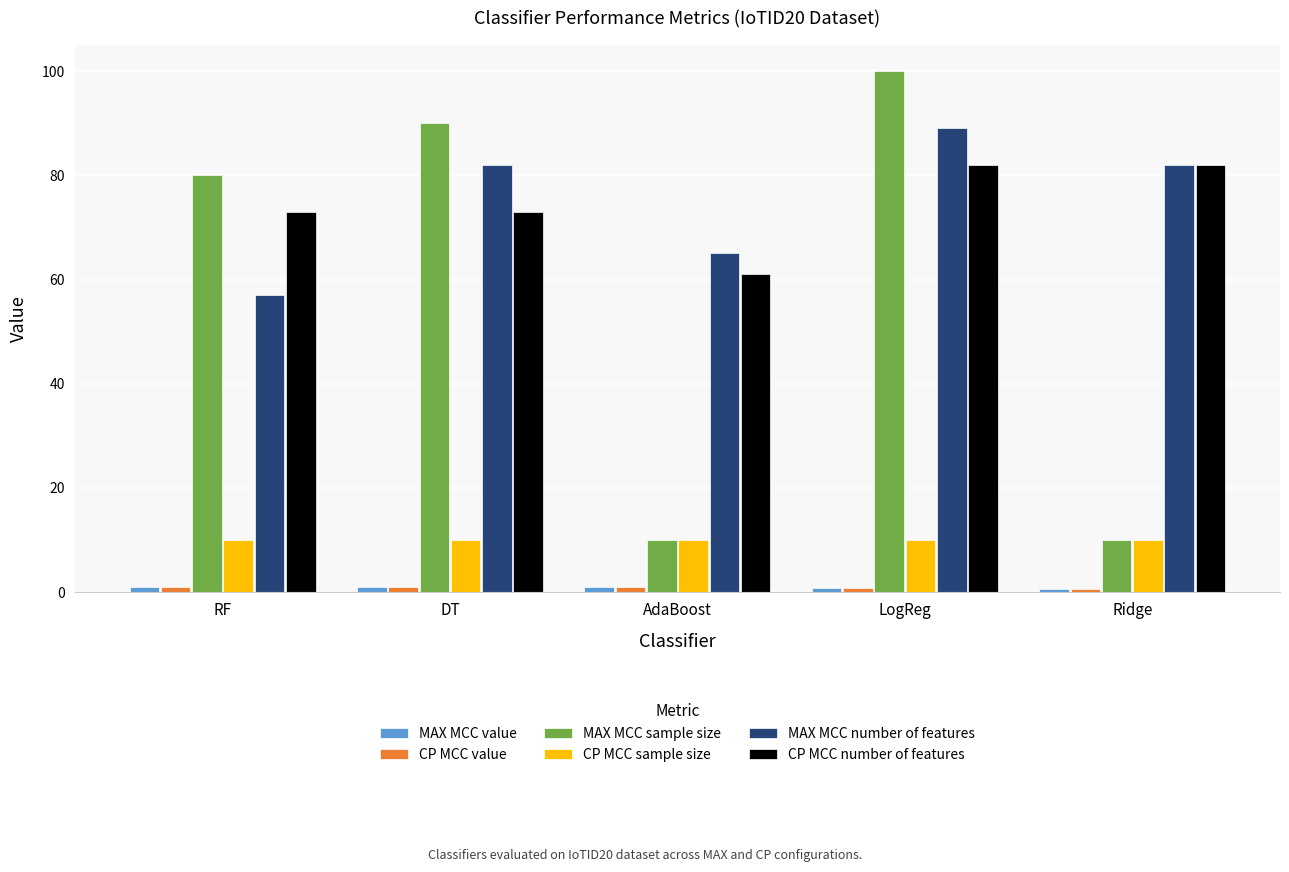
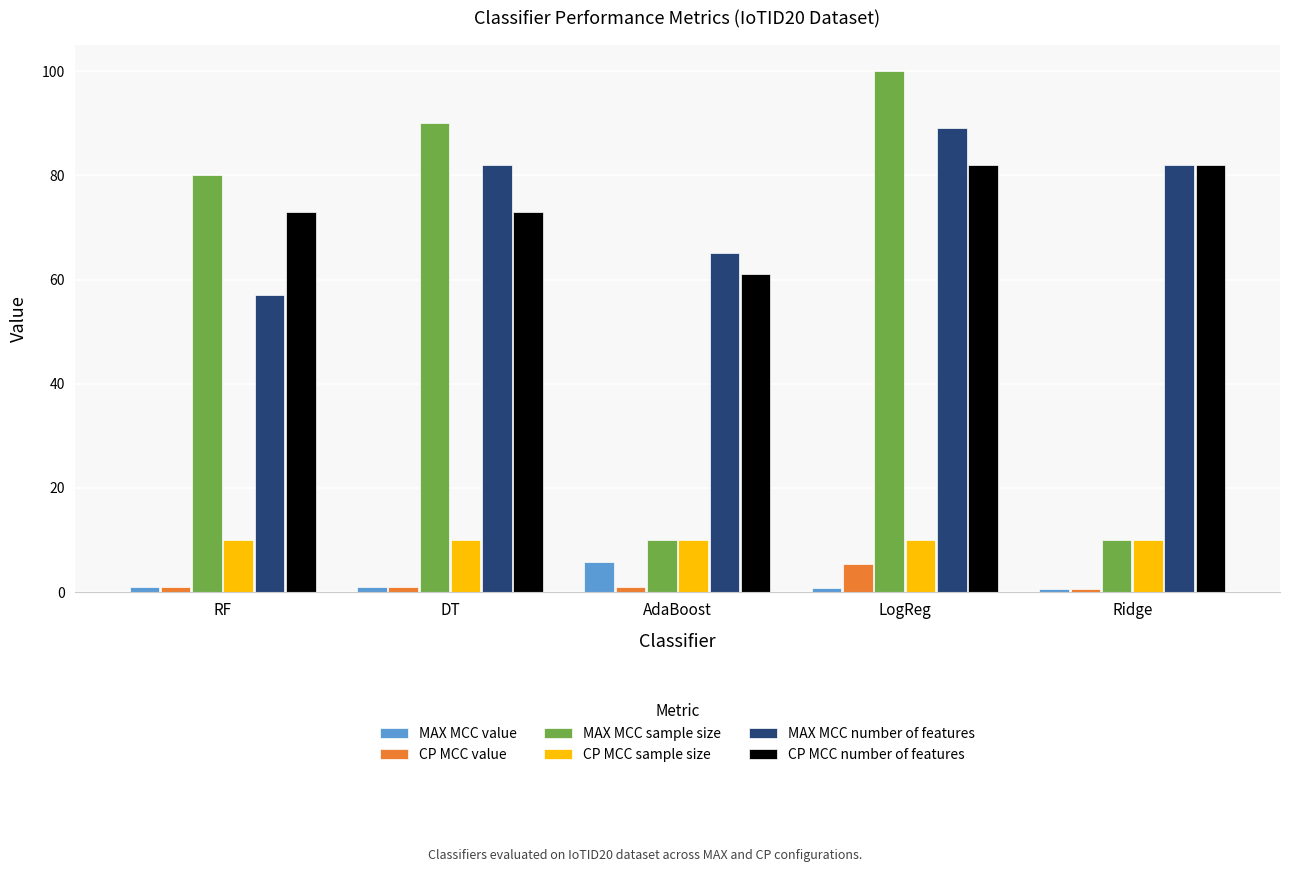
MAX MCC value, AdaBoost: 1 -> 6
CP MCC value, LogReg: 1 -> 5
